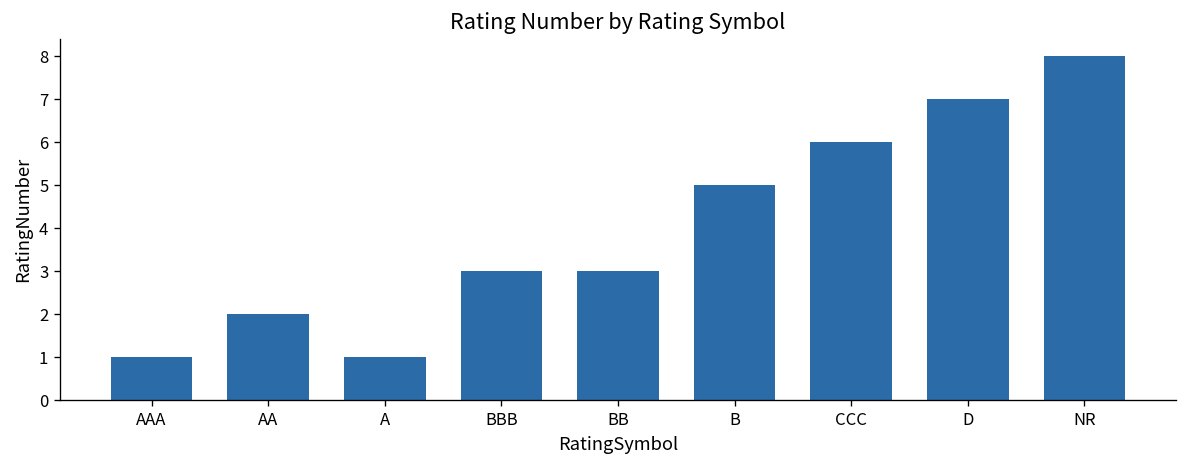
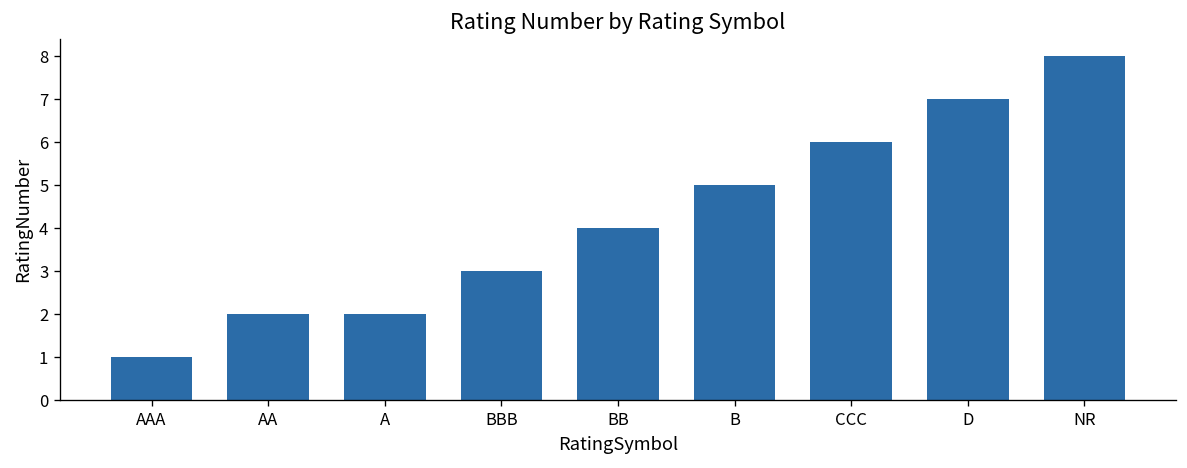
A: 1 -> 2
BB: 3 -> 4
